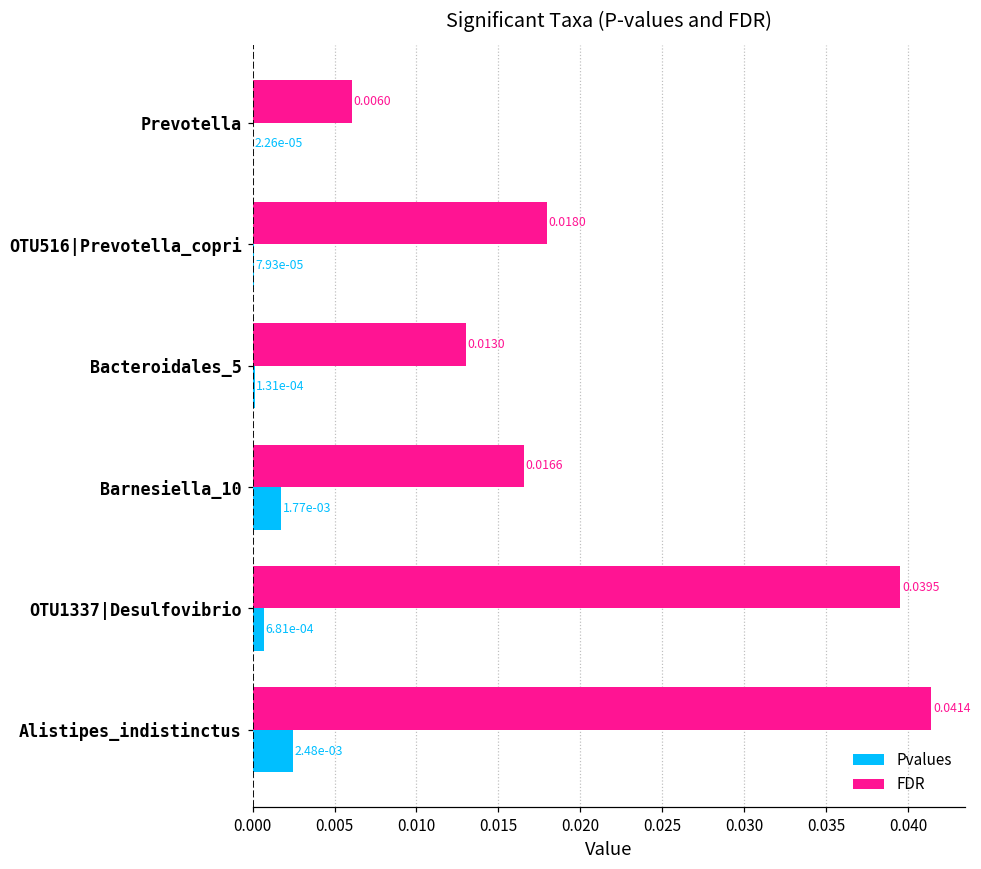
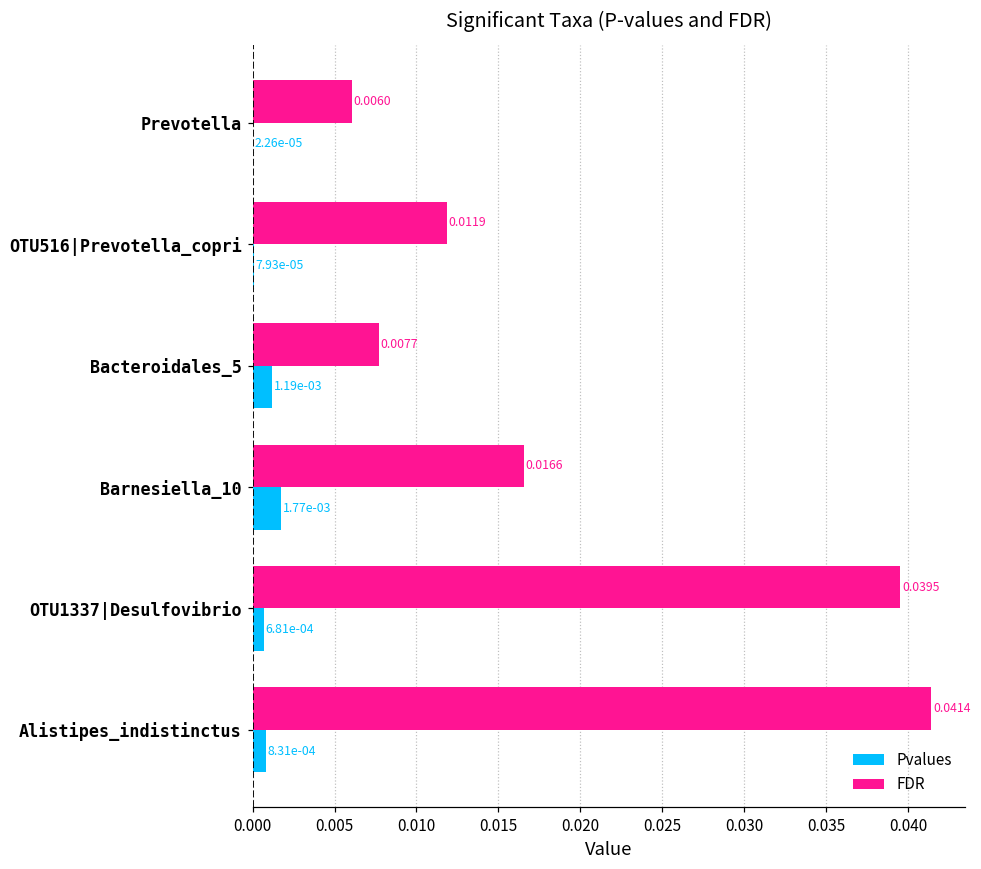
FDR, OTU516|Prevotella_copri: 0.0180 -> 0.0119
FDR, Bacteroidales_5: 0.0130 -> 0.0077
Pvalues, Bacteroidales_5: 1.31e-04 -> 1.19e-03
Pvalues, Alistipes_indistinctus: 2.48e-03 -> 8.31e-04
